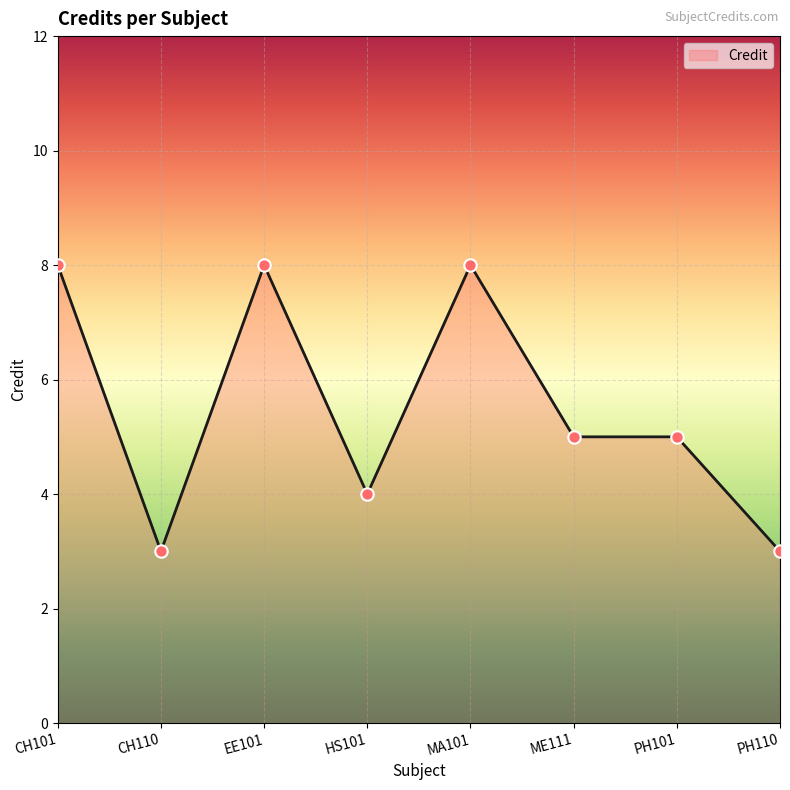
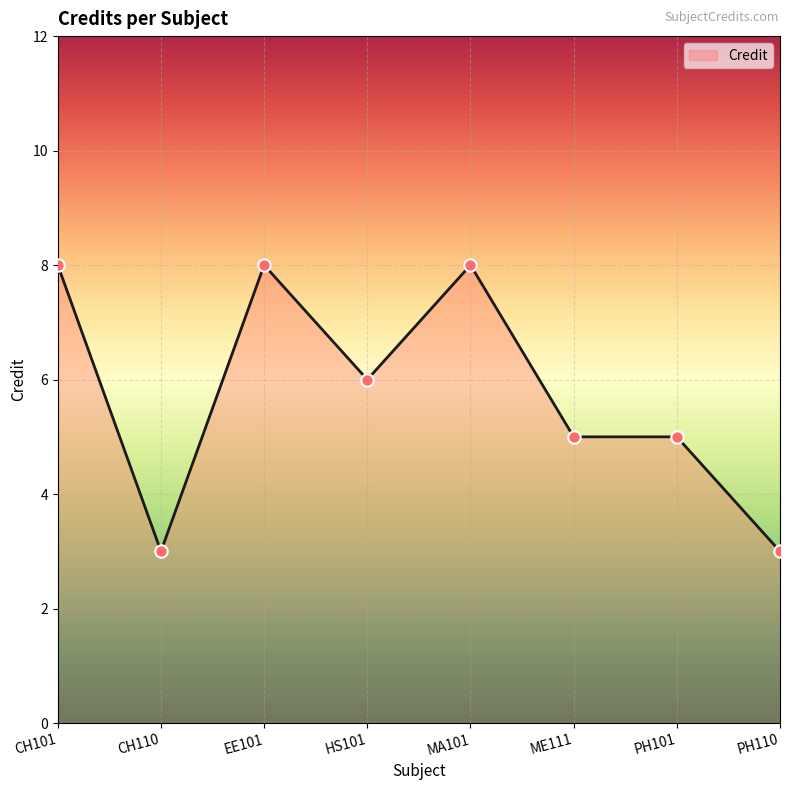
HS101: 4 -> 6
